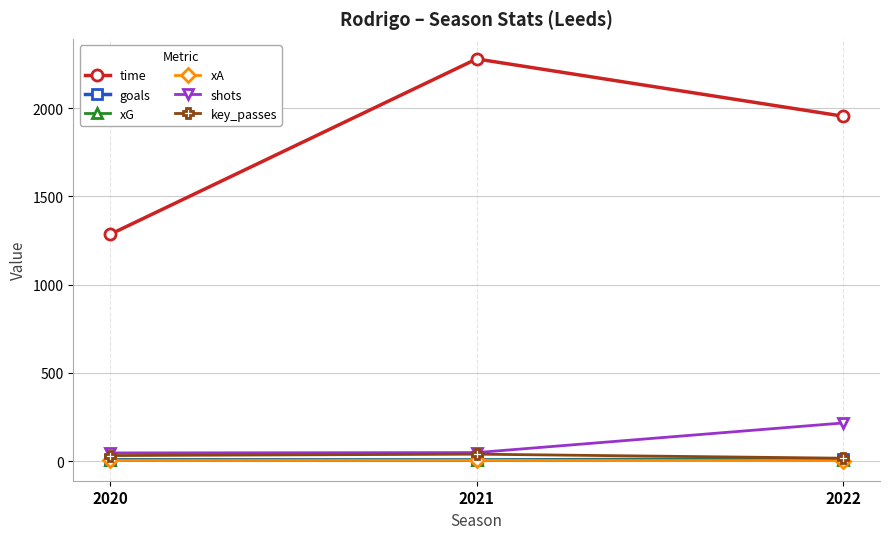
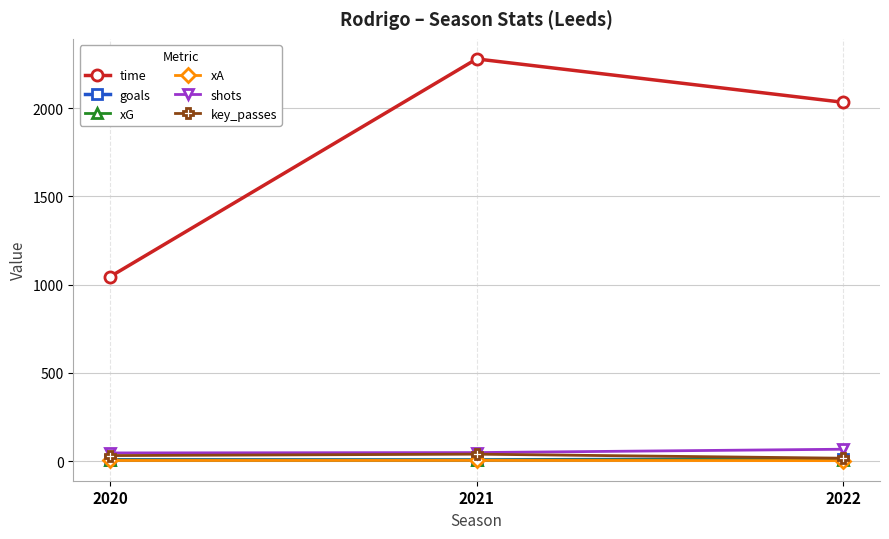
time, 2020: 1290 -> 1050
time, 2022: 1960 -> 2030
shots, 2022: 220 -> 70
